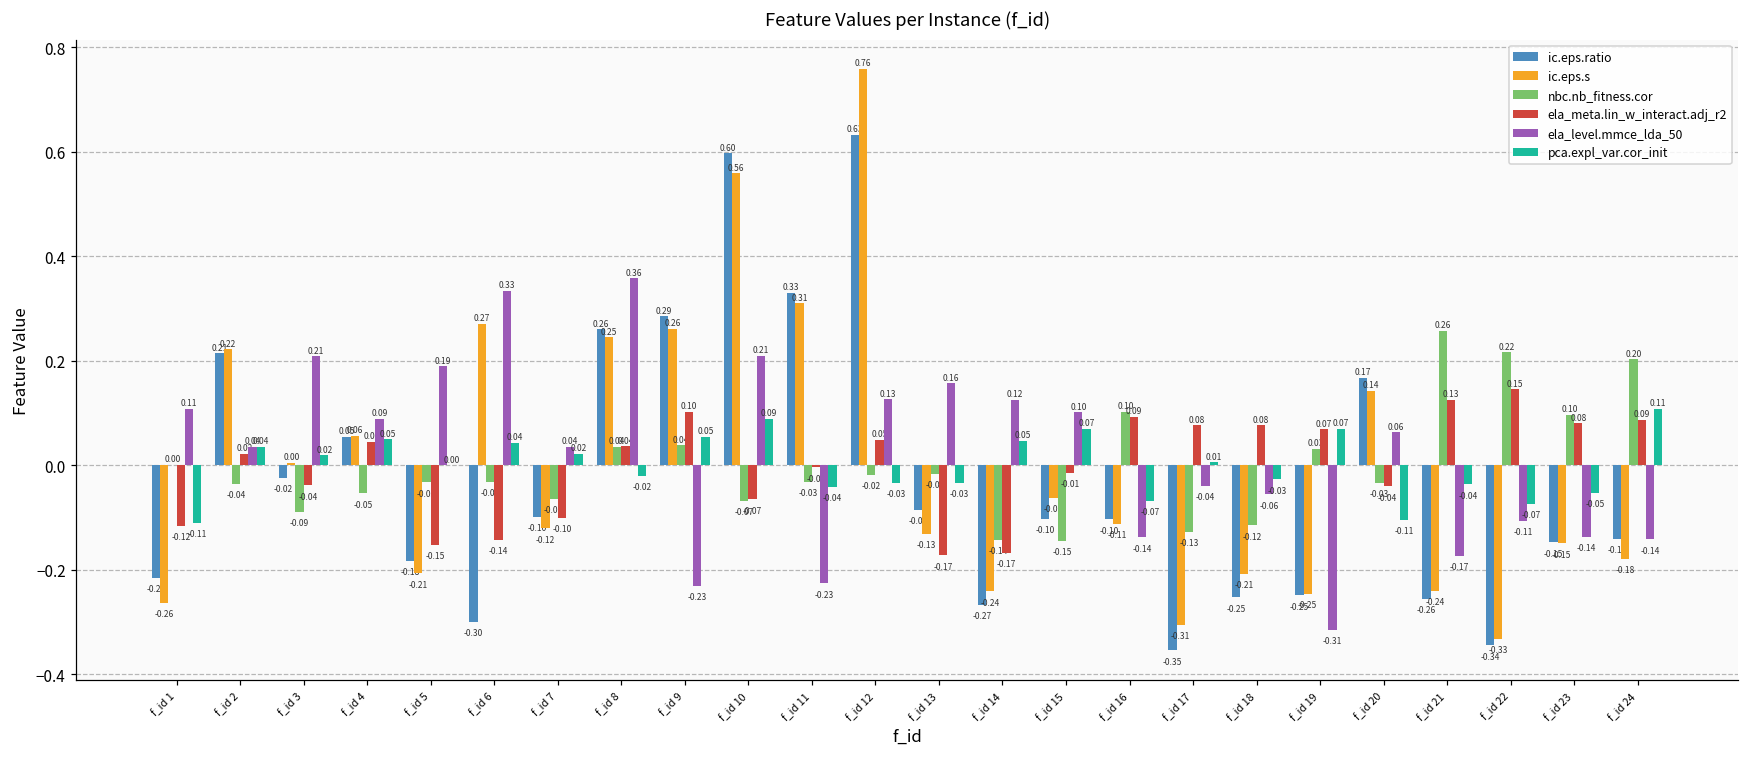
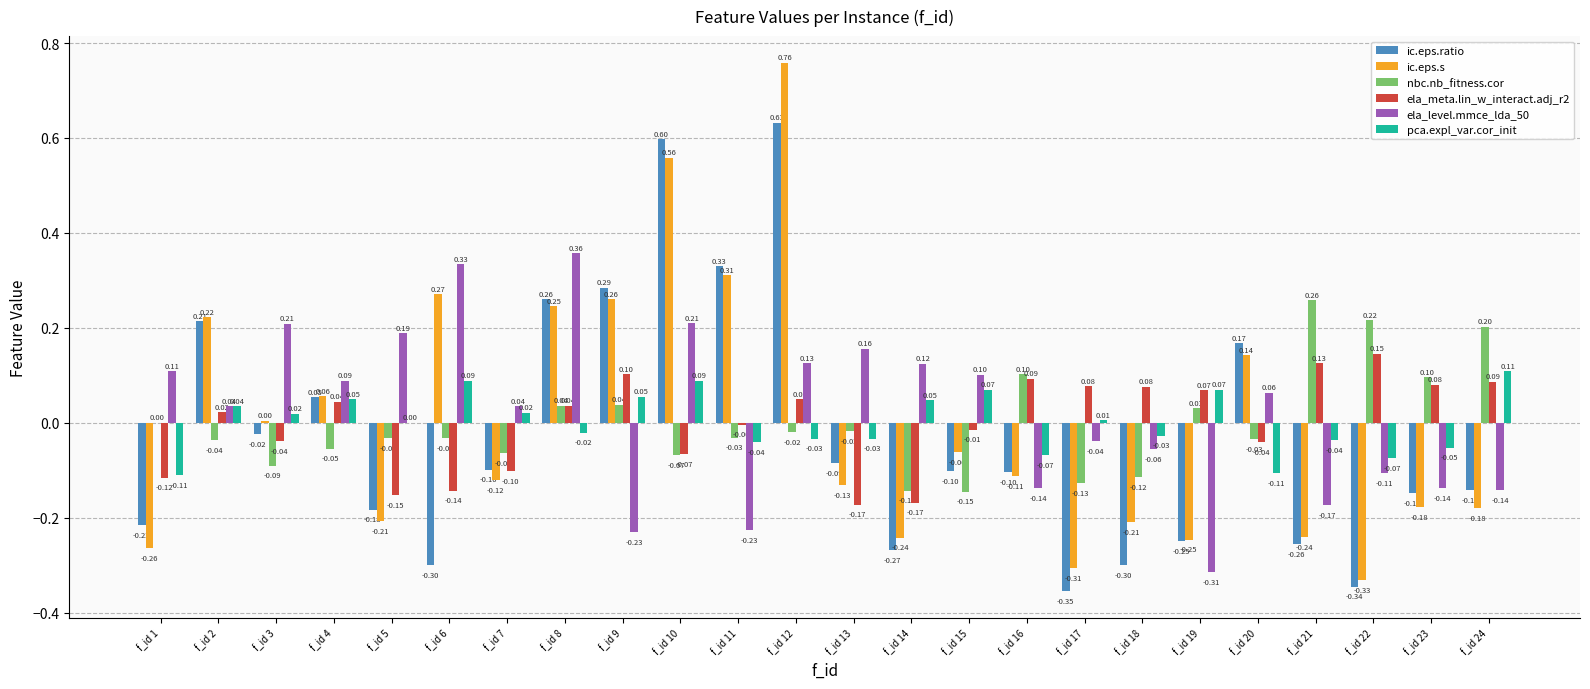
pca.expl_var.cor_init, f_id 6: 0.04 -> 0.09
ic.eps.ratio, f_id 18: -0.25 -> -0.30
ic.eps.s, f_id 23: -0.15 -> -0.18
